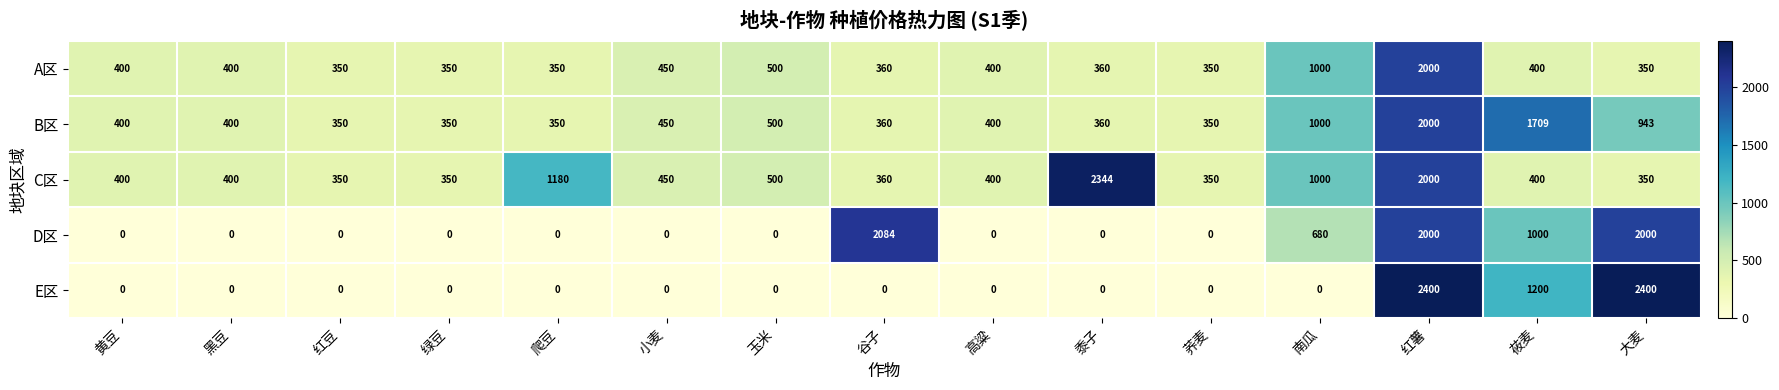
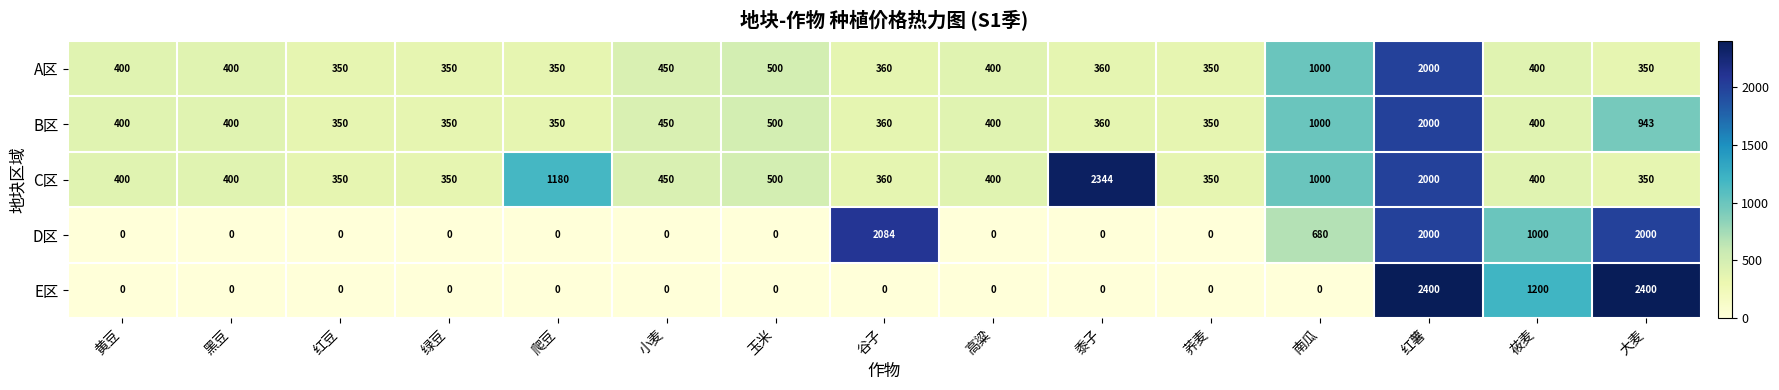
B区, 莜麦: 1709 -> 400
